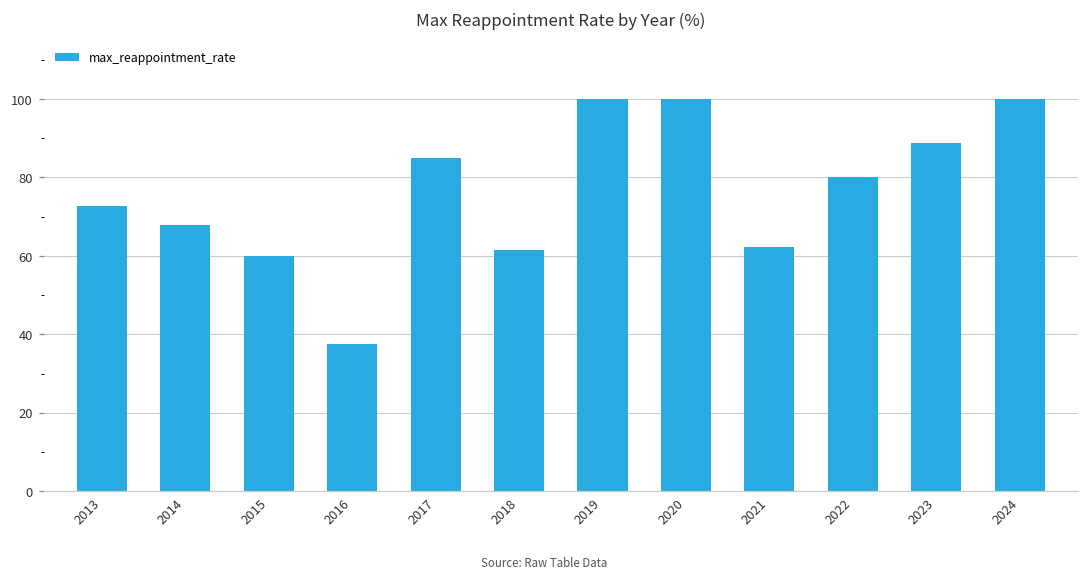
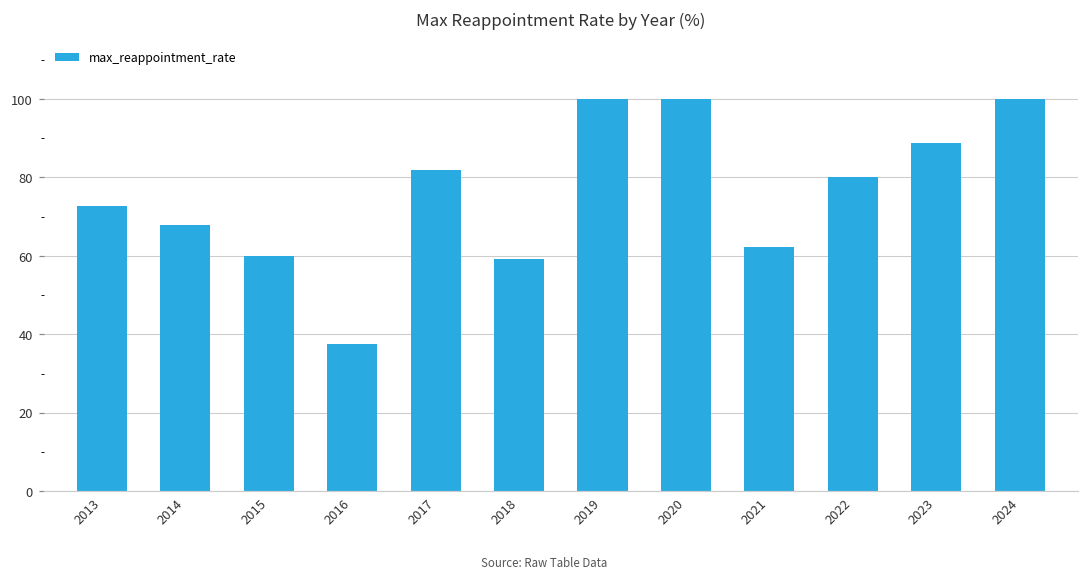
2017: 85 -> 82
2018: 62 -> 59
